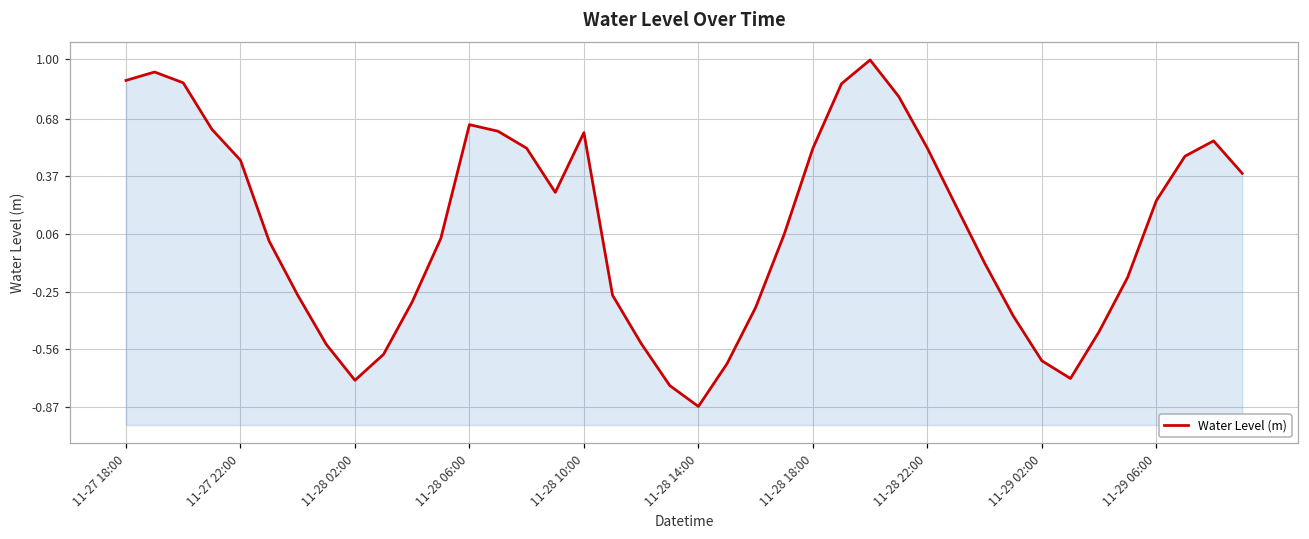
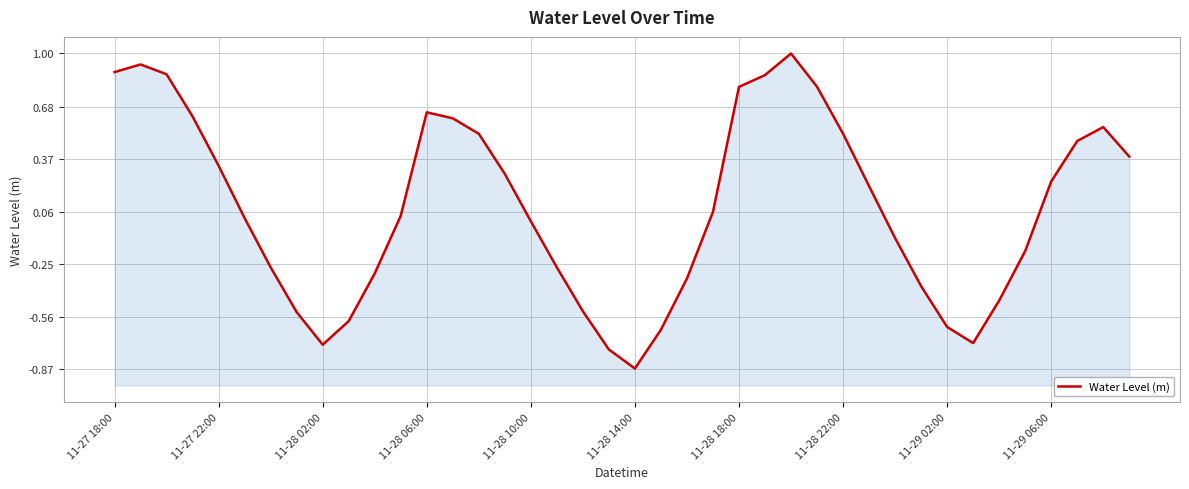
11-27 22:00: 0.46 -> 0.33
11-28 10:00: 0.60 -> 0.00
11-28 18:00: 0.52 -> 0.80
